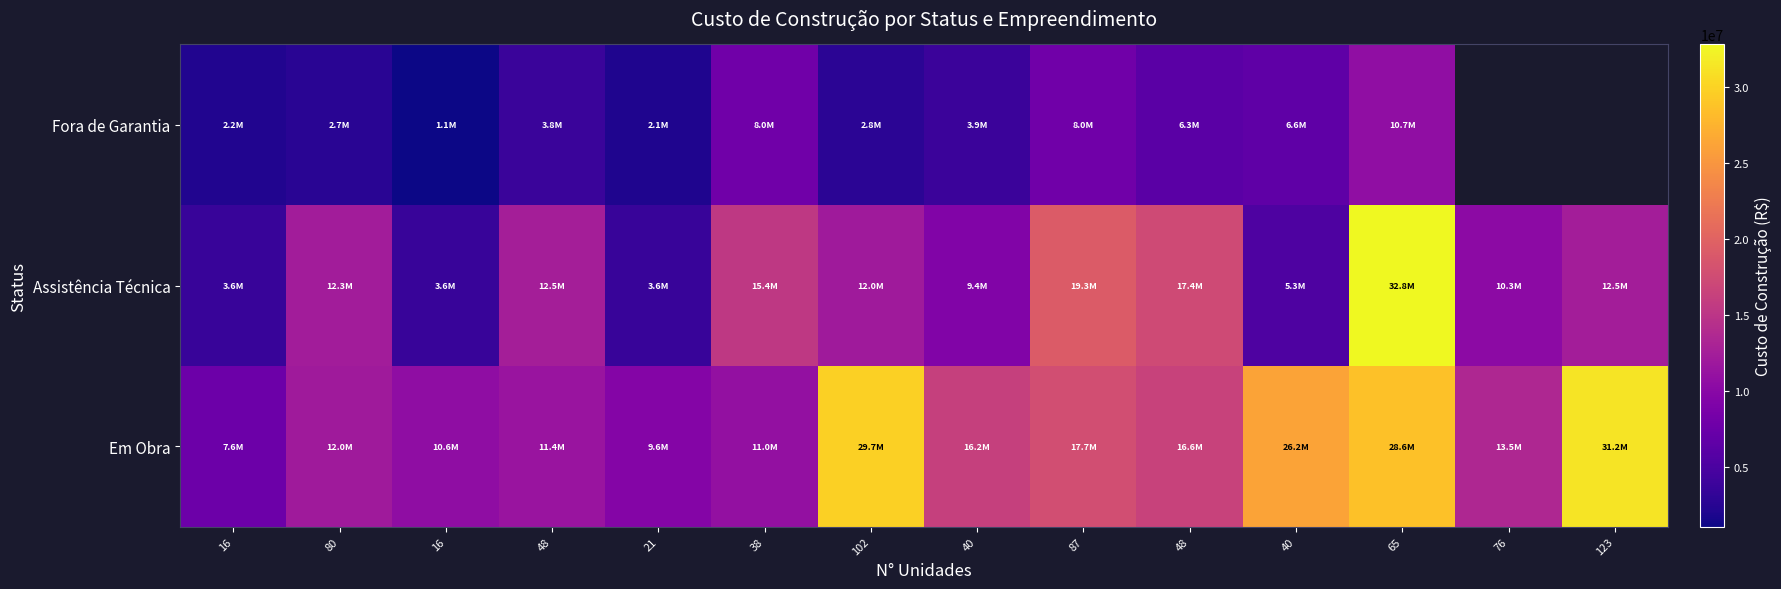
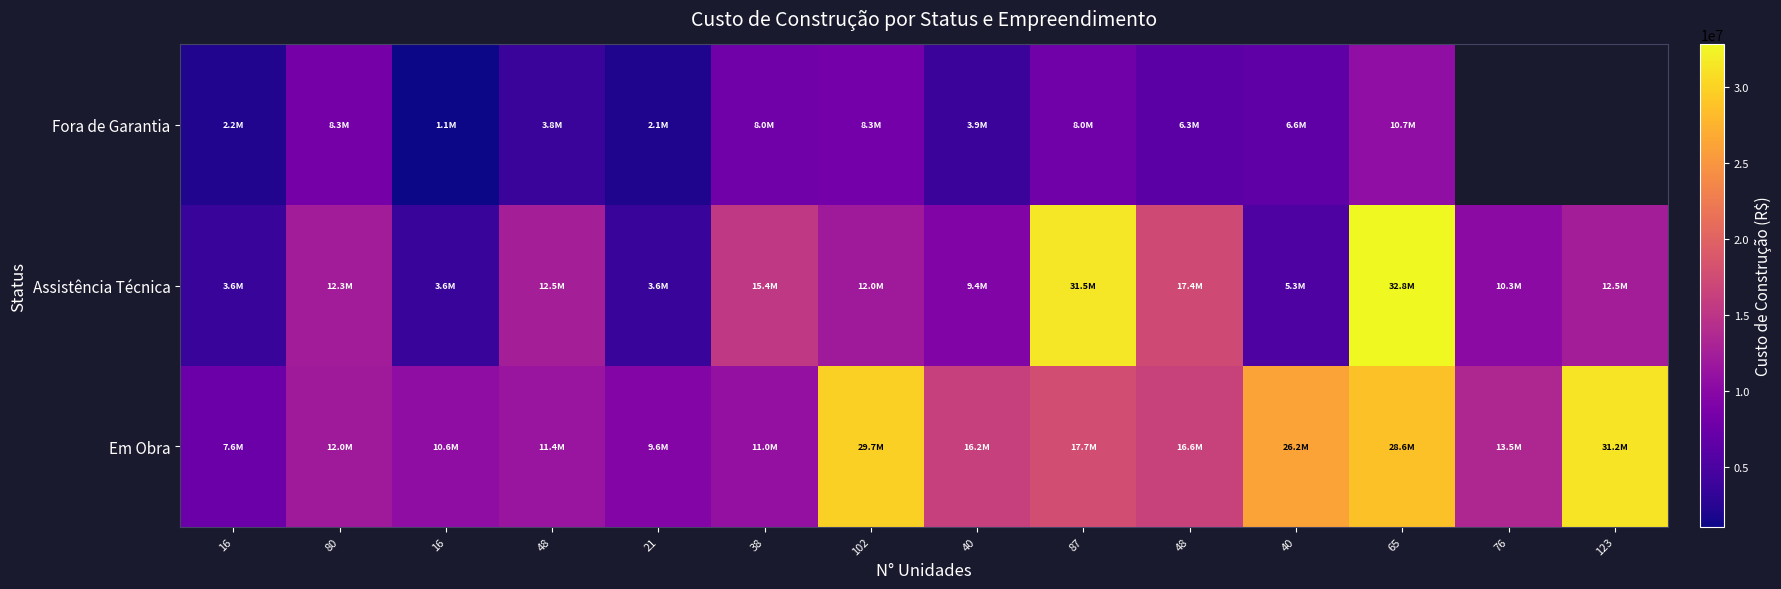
Fora de Garantia, 80: 2.7M -> 8.3M
Fora de Garantia, 102: 2.8M -> 8.3M
Assistência Técnica, 87: 19.3M -> 31.5M
